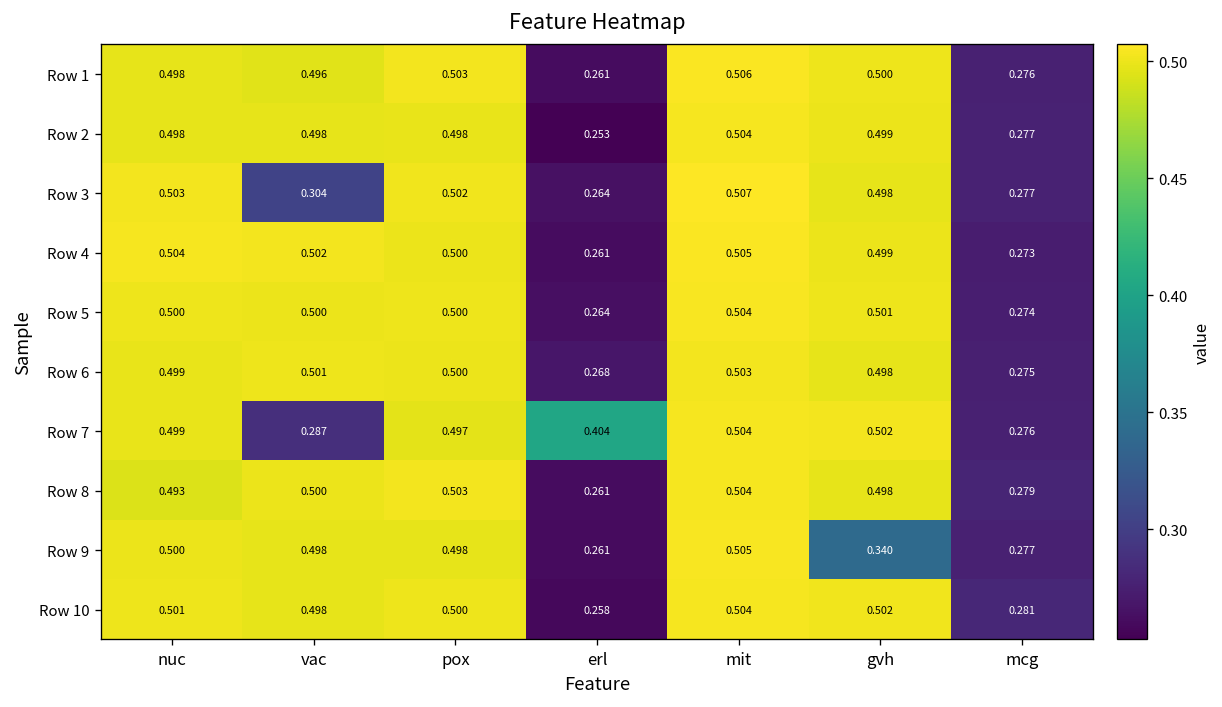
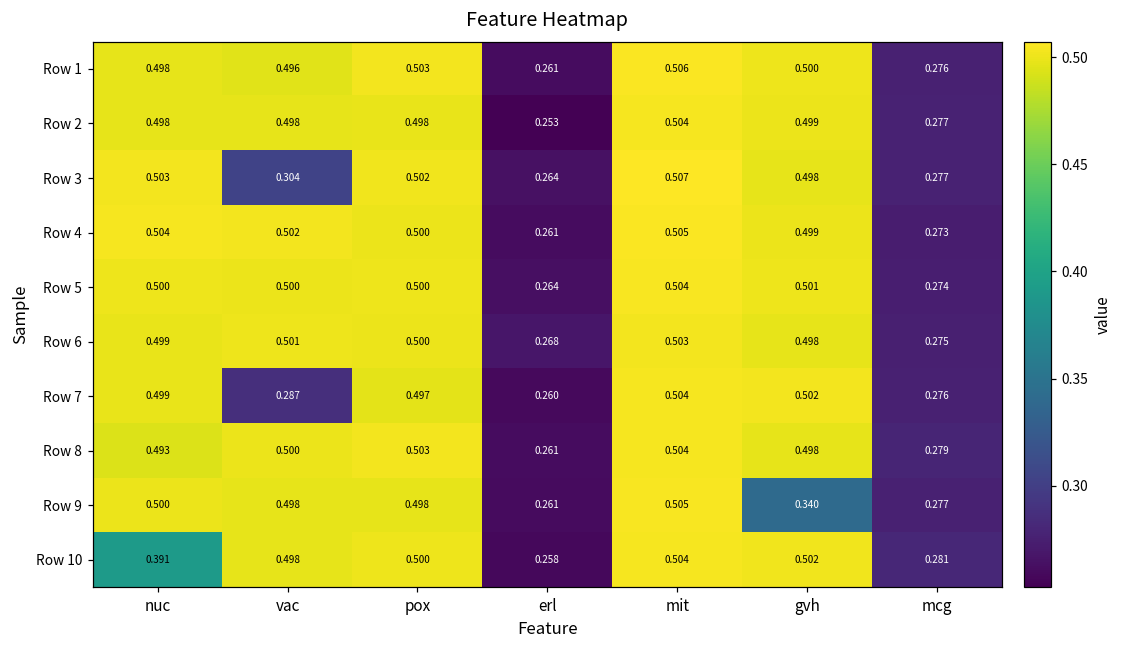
Row 7, erl: 0.404 -> 0.260
Row 10, nuc: 0.501 -> 0.391
